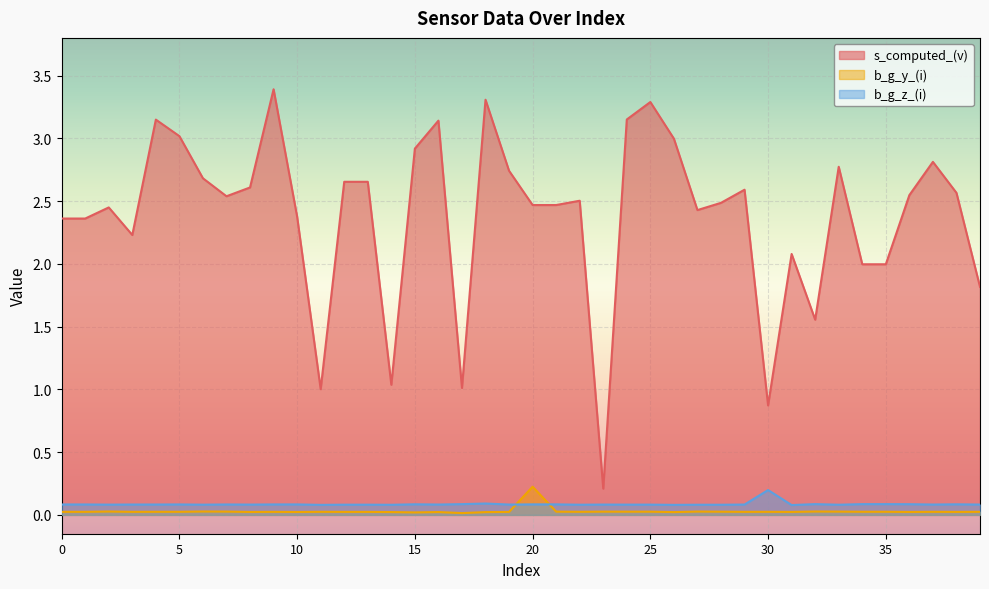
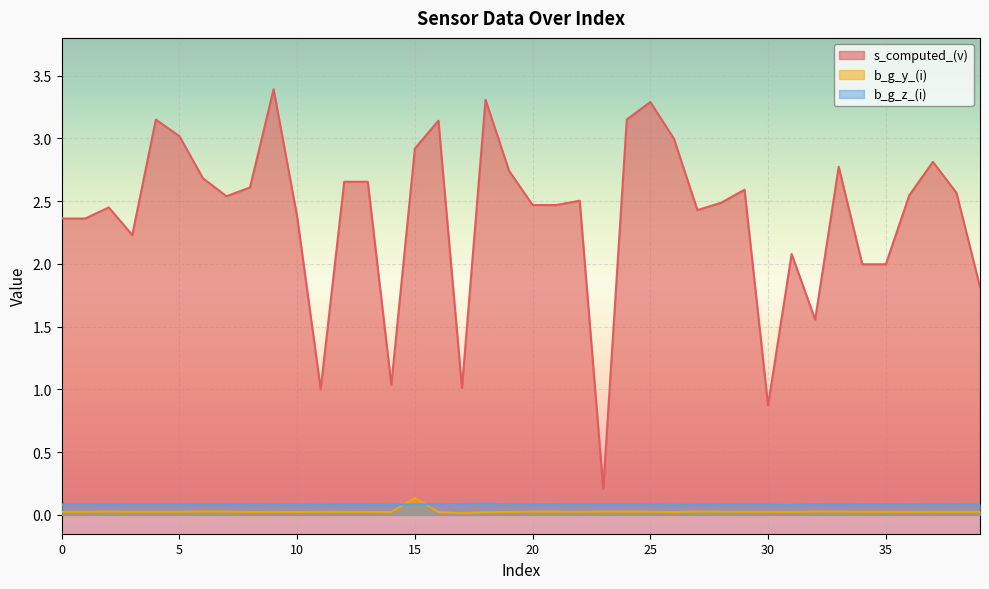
b_g_y_(i), 15: 0.02 -> 0.14
b_g_y_(i), 20: 0.22 -> 0.03
b_g_z_(i), 30: 0.20 -> 0.08
